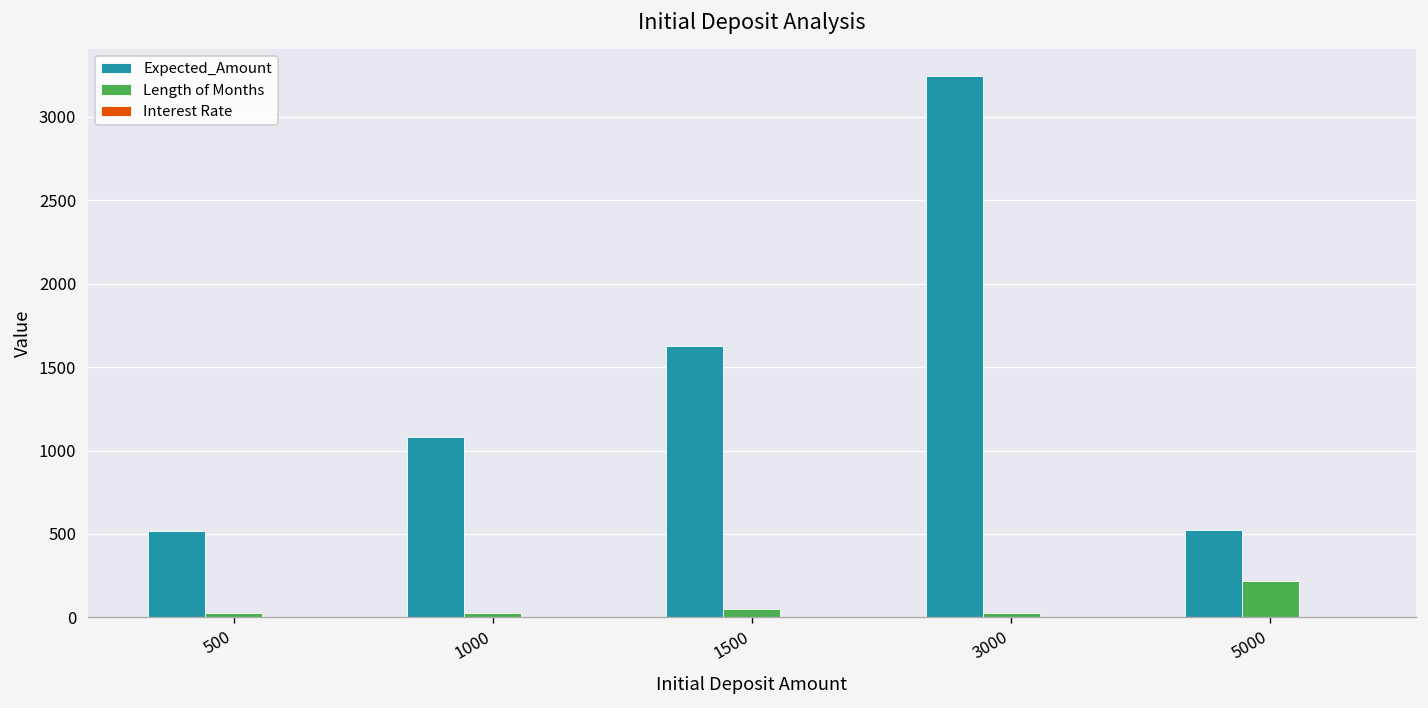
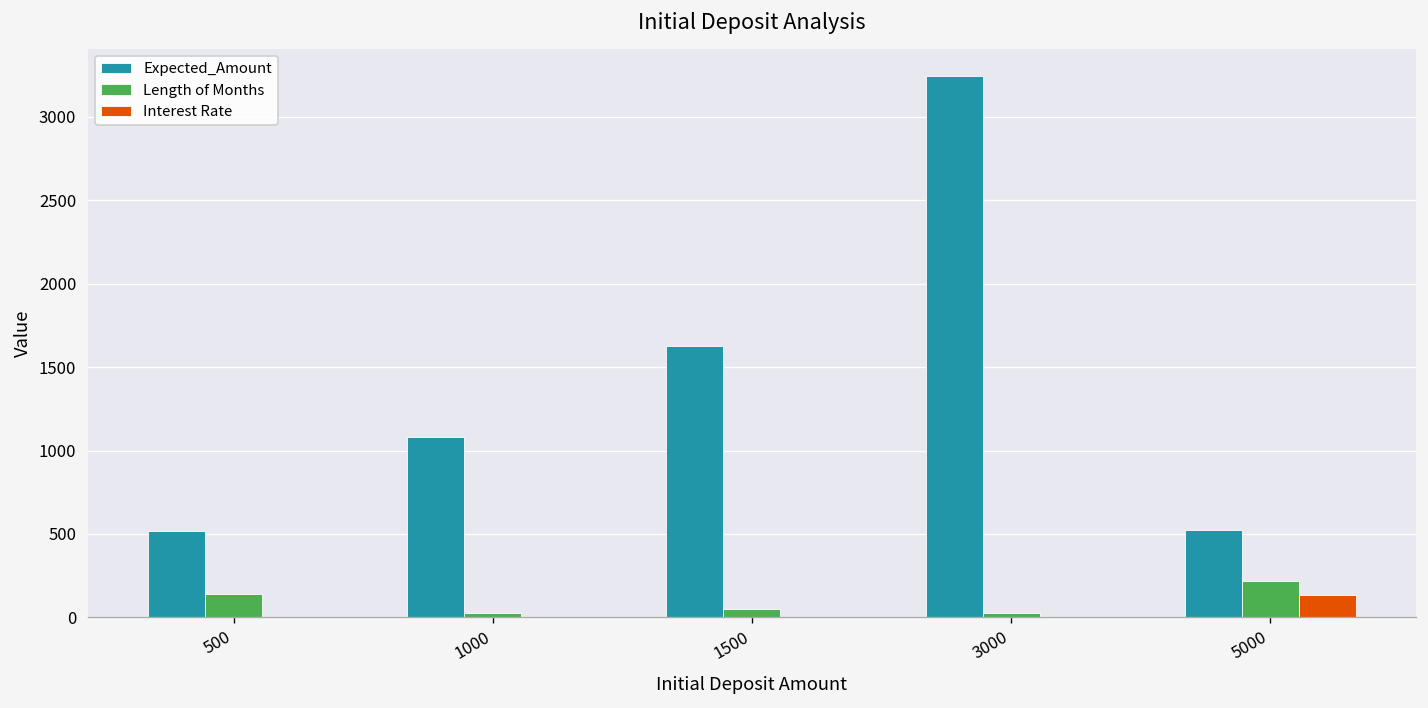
Length of Months, 500: 20 -> 140
Interest Rate, 5000: 0 -> 140
